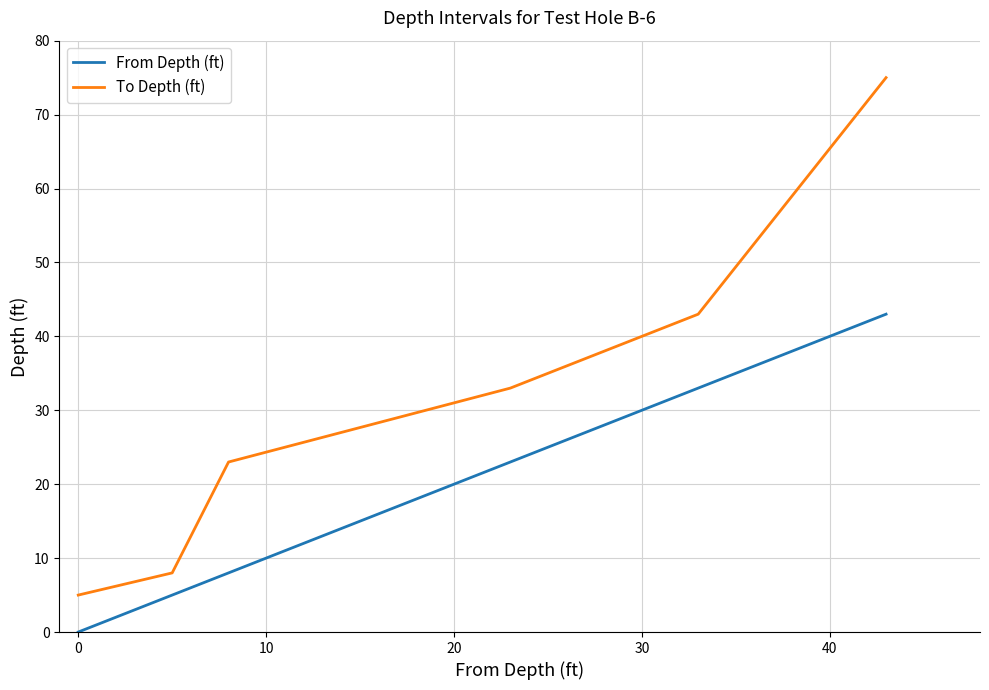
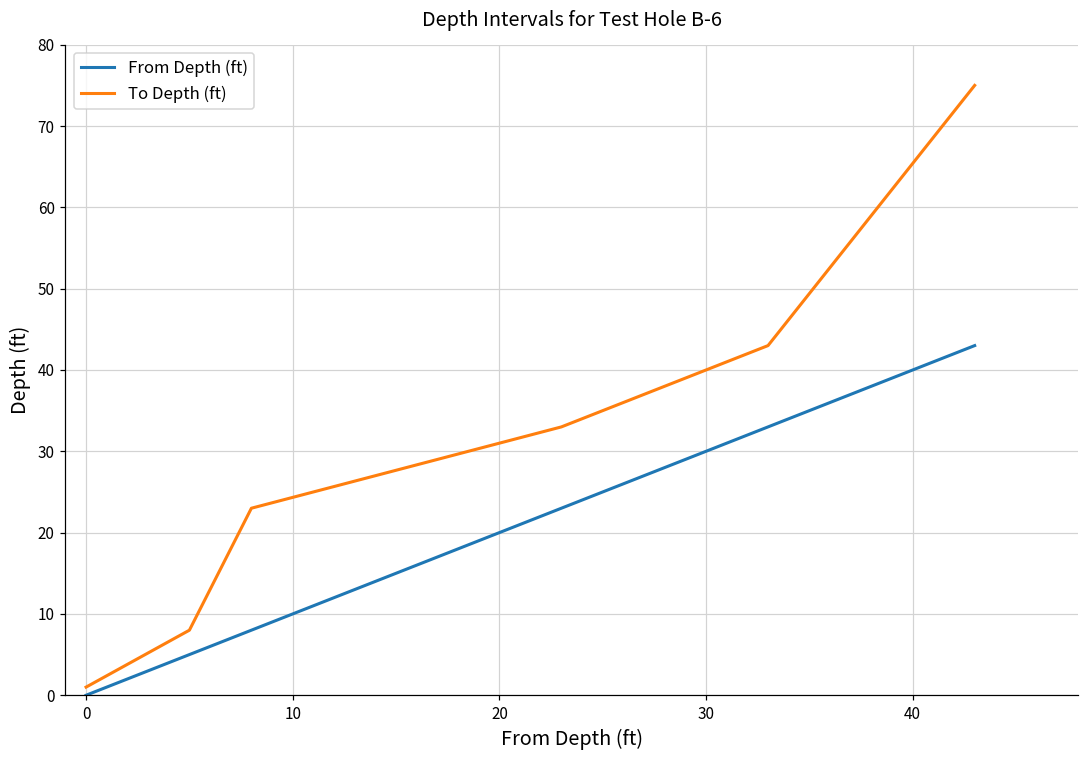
To Depth (ft), 0: 5 -> 1
